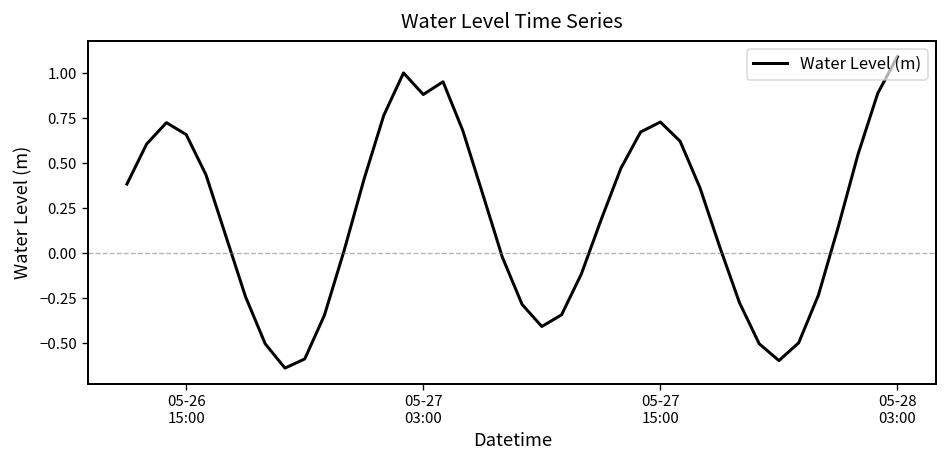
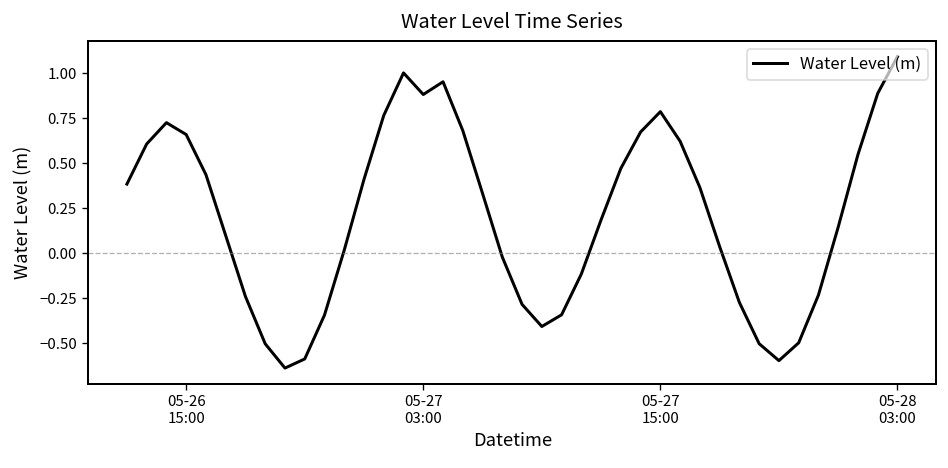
05-27 15:00: 0.73 -> 0.79
